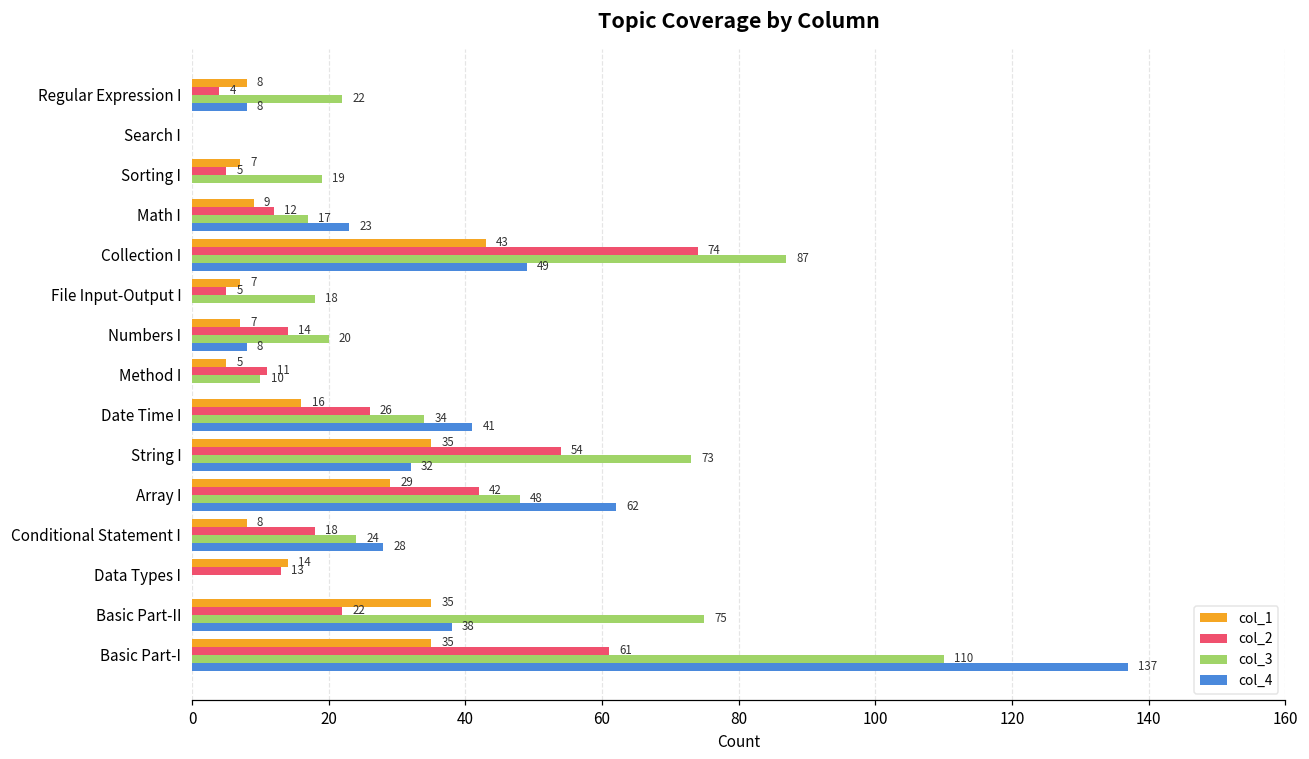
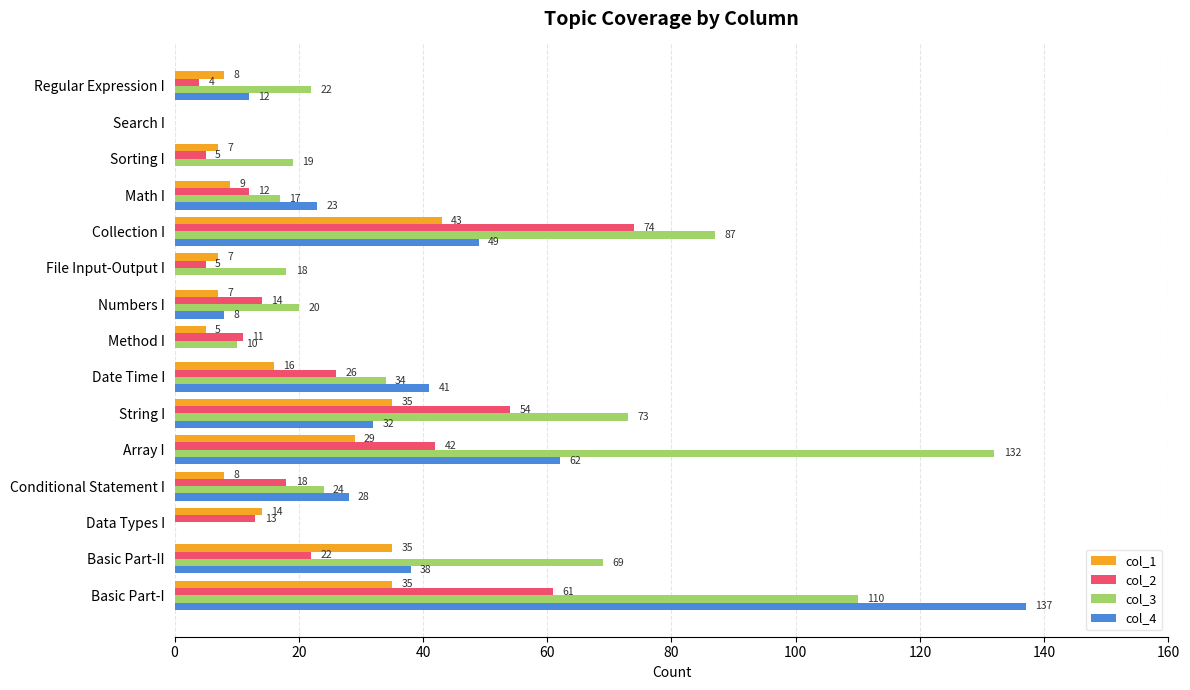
col_4, Regular Expression I: 8 -> 12
col_3, Array I: 48 -> 132
col_3, Basic Part-II: 75 -> 69
